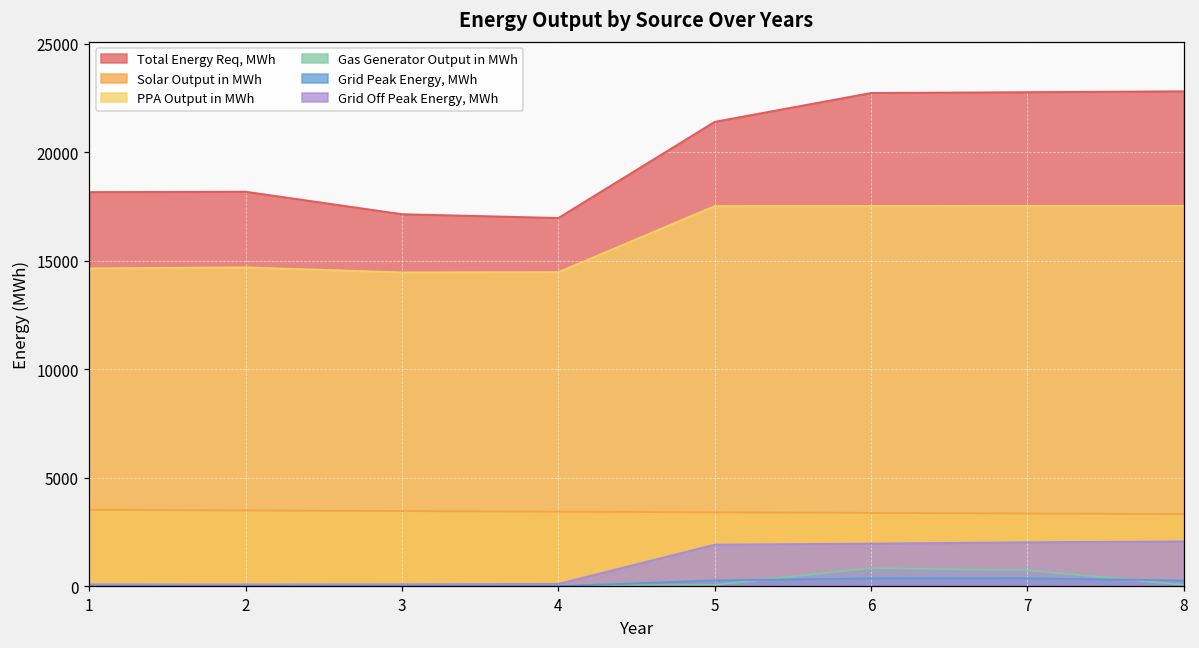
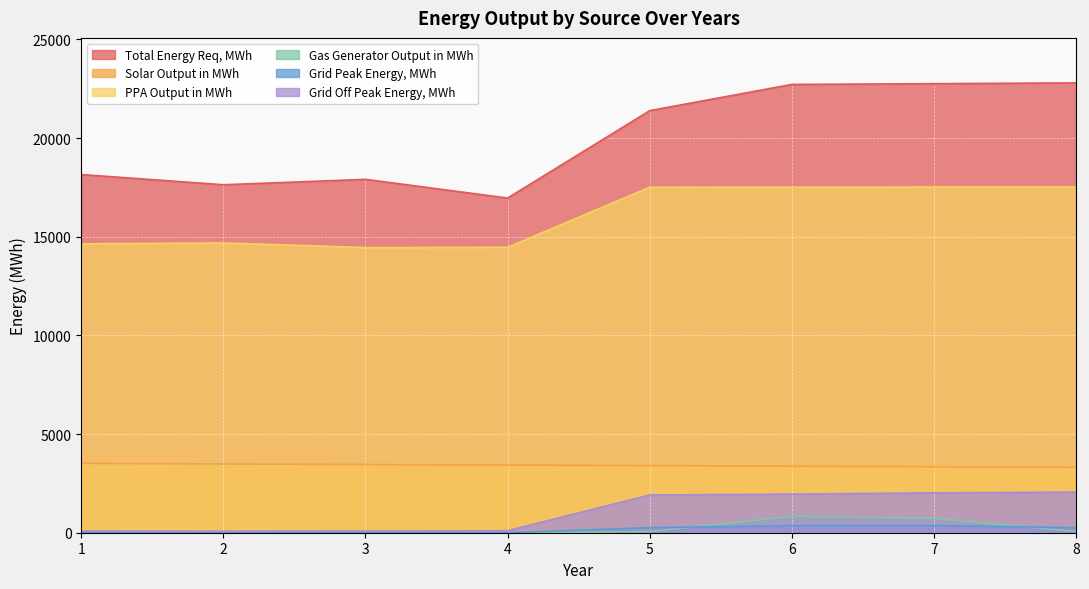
Total Energy Req, MWh, 2: 18200 -> 17600
Total Energy Req, MWh, 3: 17100 -> 17900
